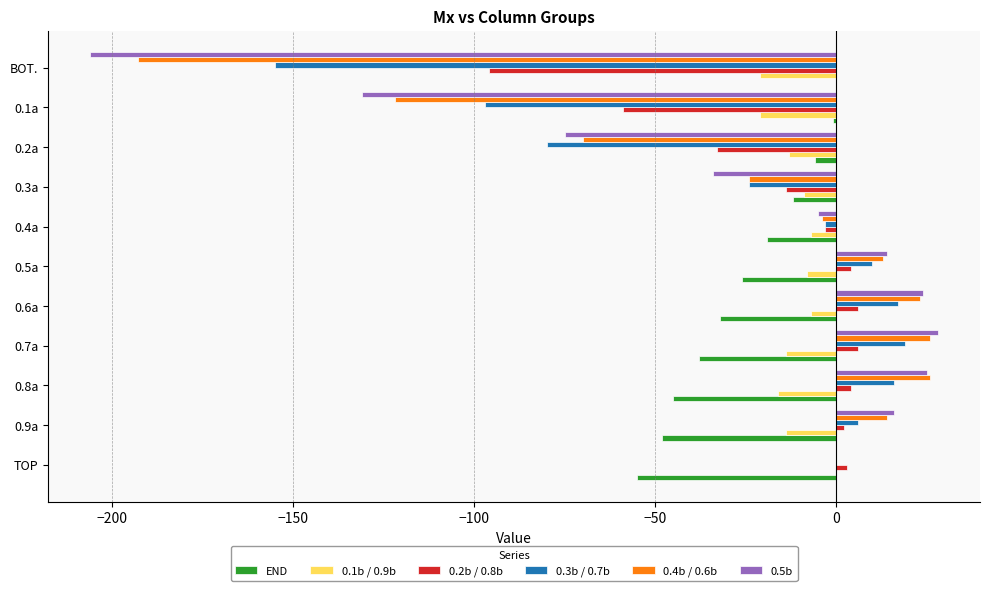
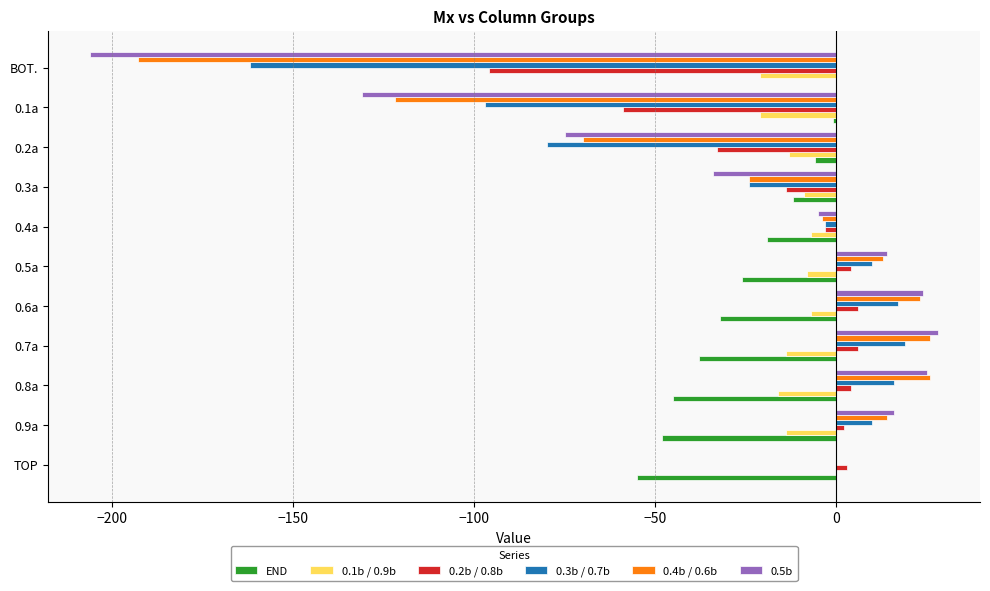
0.3b / 0.7b, BOT.: -155 -> -162
0.3b / 0.7b, 0.9a: 6 -> 10
